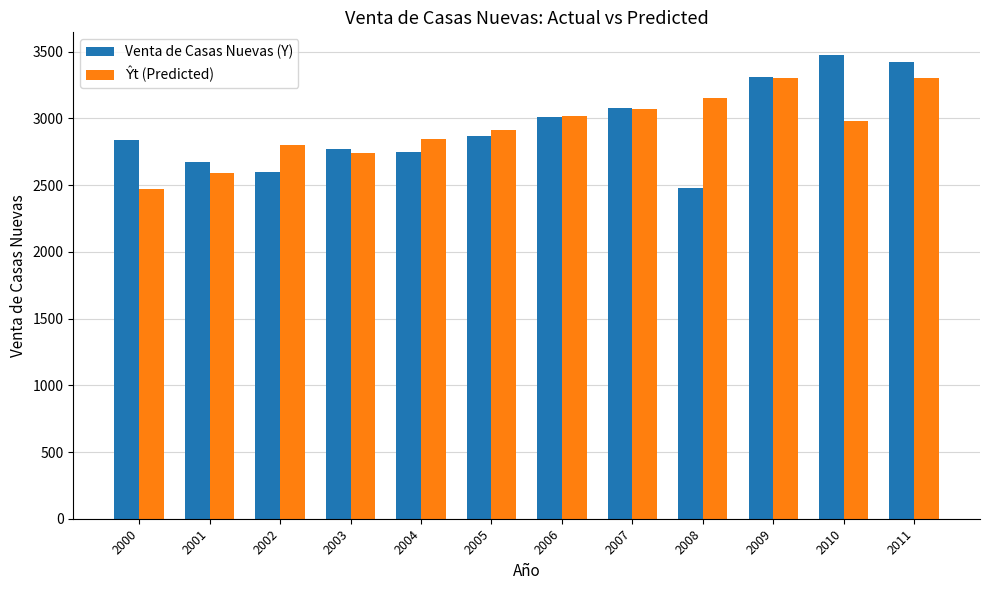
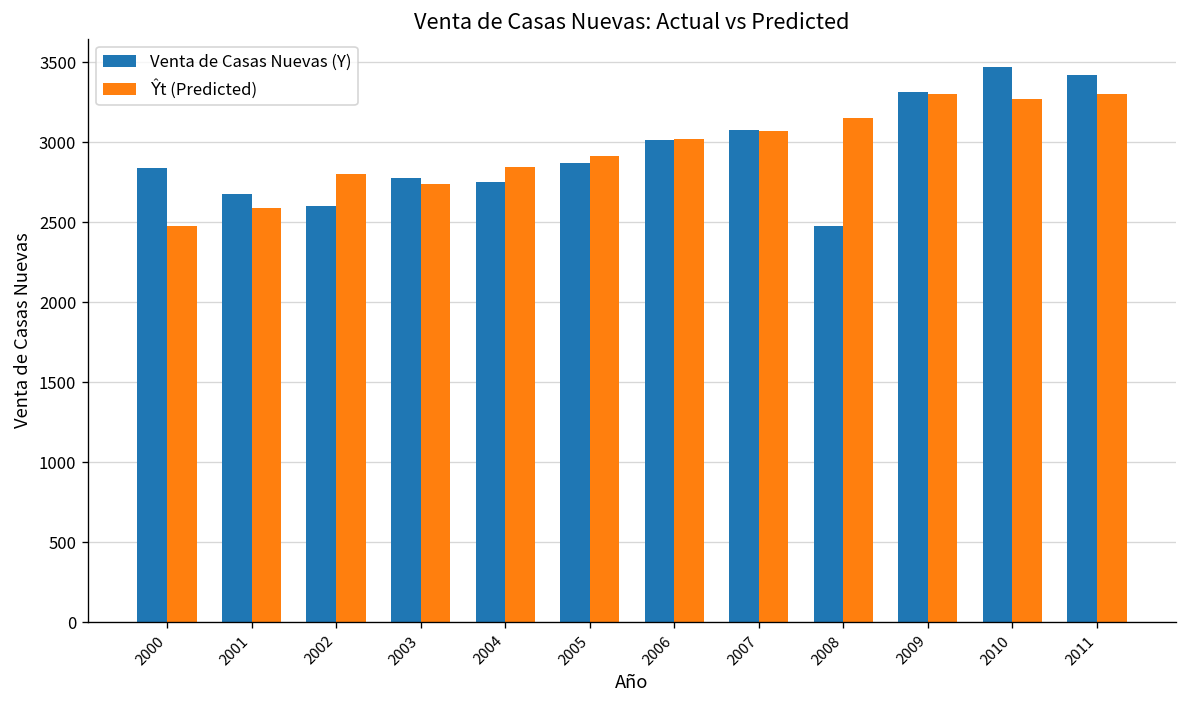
Ŷt (Predicted), 2010: 2980 -> 3270
